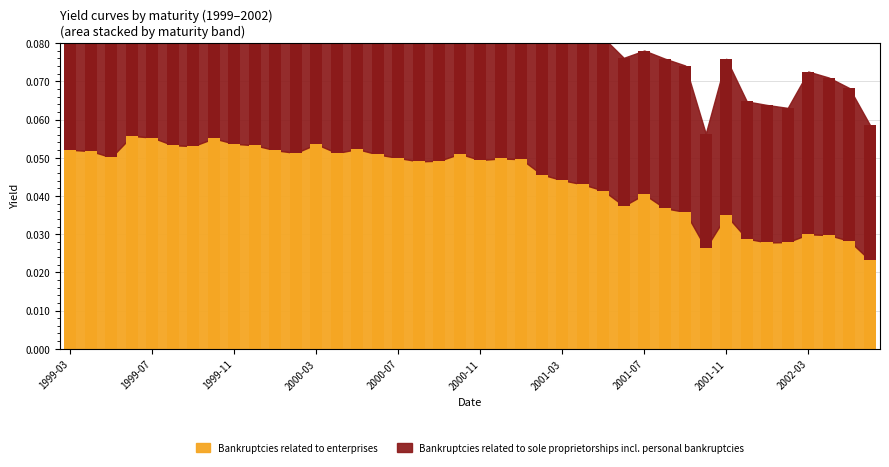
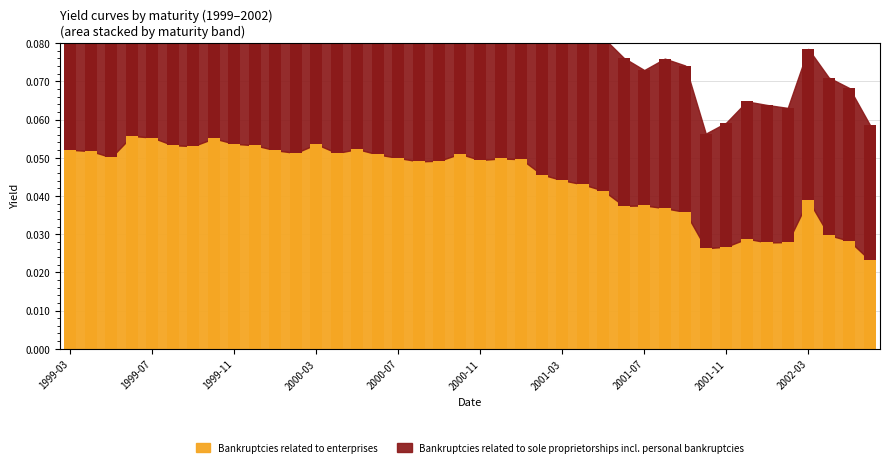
Bankruptcies related to enterprises, 2001-07: 0.040 -> 0.038
Bankruptcies related to sole proprietorships incl. personal bankruptcies, 2001-07: 0.038 -> 0.035
Bankruptcies related to enterprises, 2001-11: 0.035 -> 0.027
Bankruptcies related to sole proprietorships incl. personal bankruptcies, 2001-11: 0.041 -> 0.032
Bankruptcies related to enterprises, 2002-03: 0.030 -> 0.039
Bankruptcies related to sole proprietorships incl. personal bankruptcies, 2002-03: 0.043 -> 0.040
